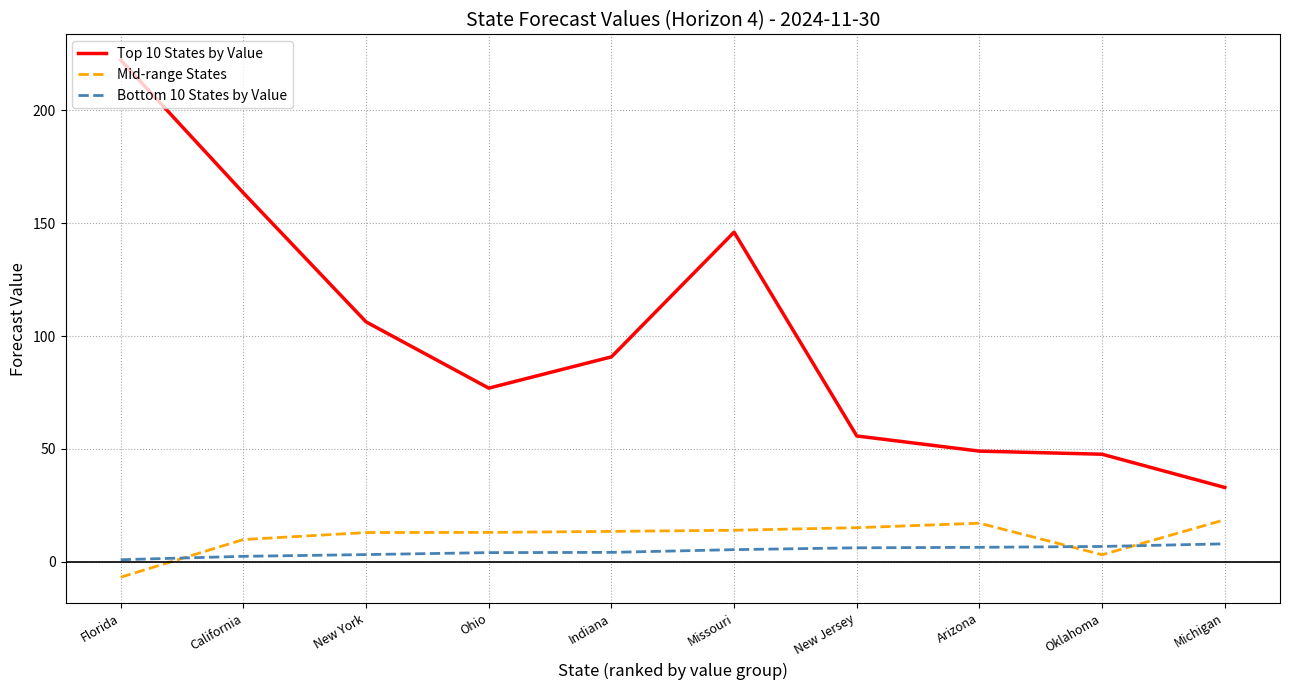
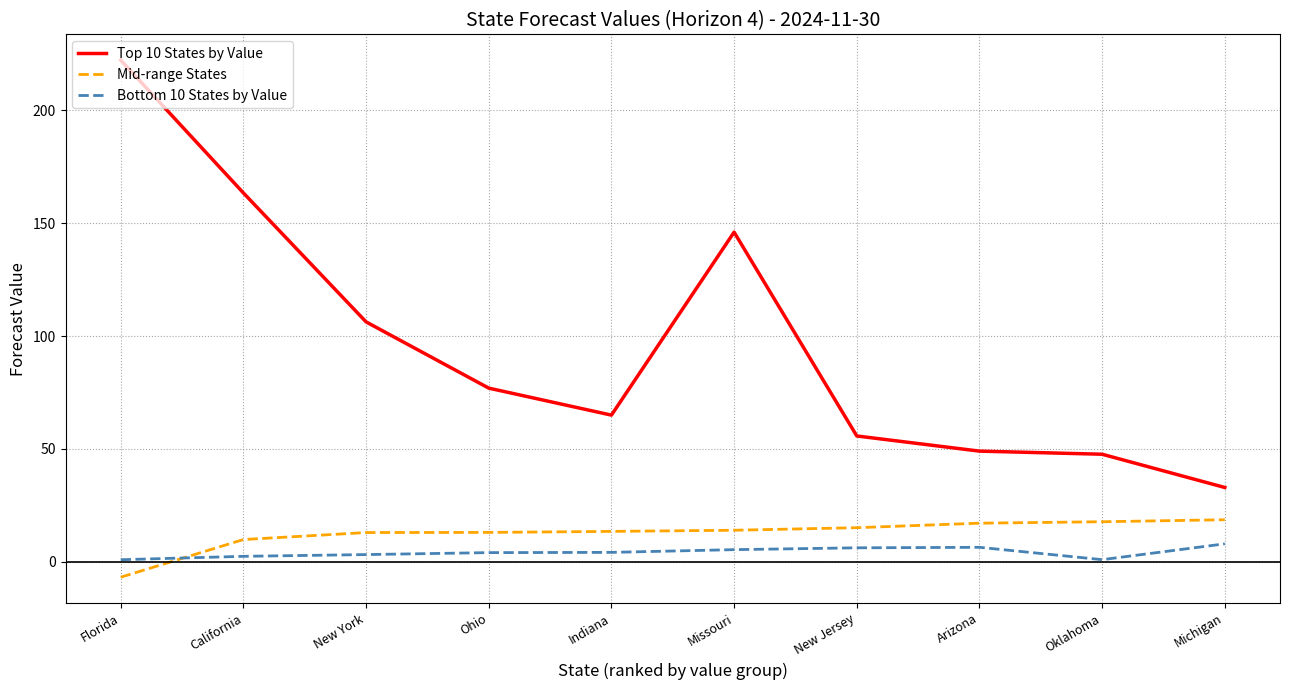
Top 10 States by Value, Indiana: 91 -> 65
Mid-range States, Oklahoma: 3 -> 18
Bottom 10 States by Value, Oklahoma: 7 -> 1
